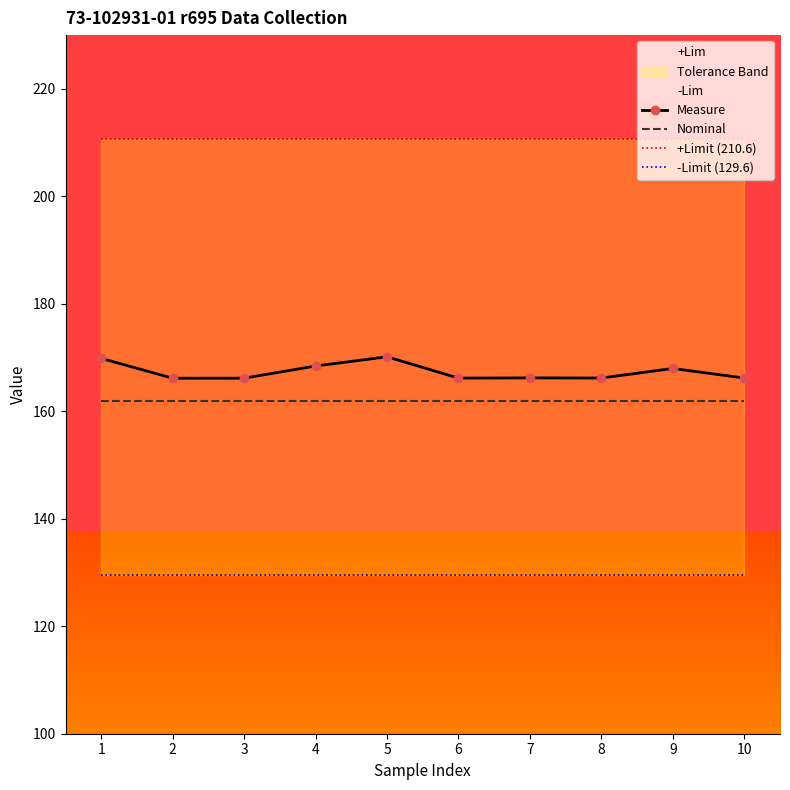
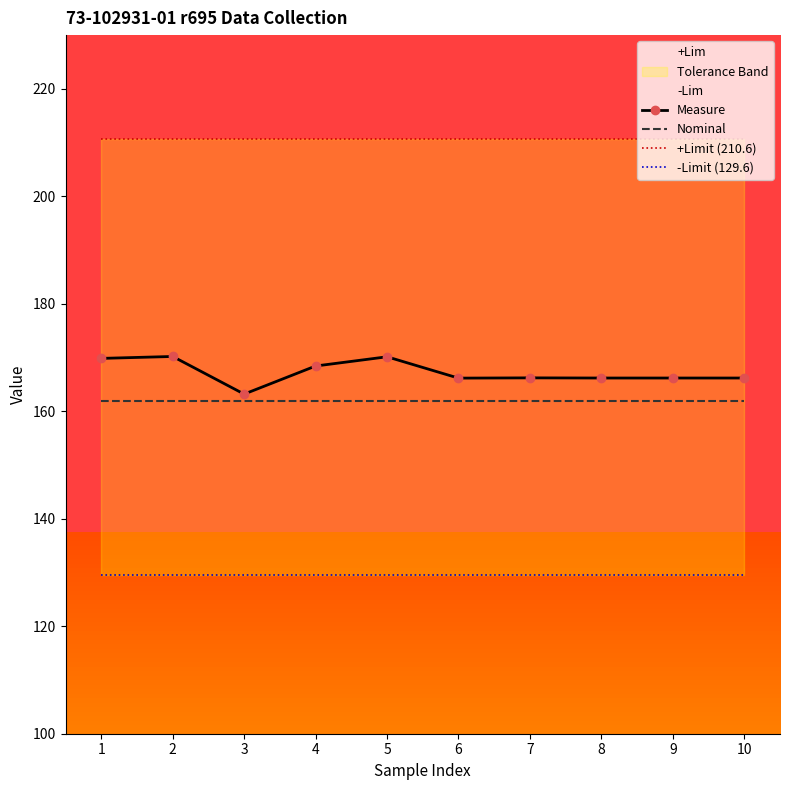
Measure, 2: 166 -> 170
Measure, 3: 166 -> 163
Measure, 9: 168 -> 166
